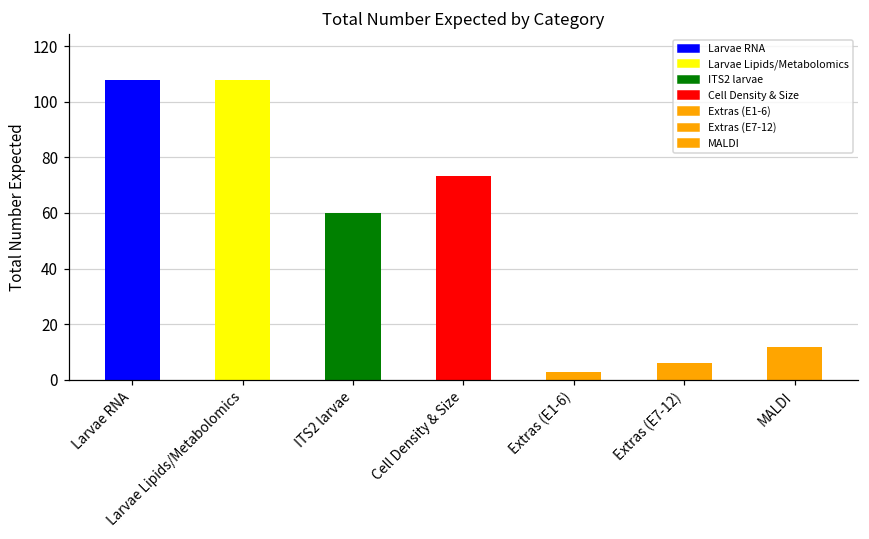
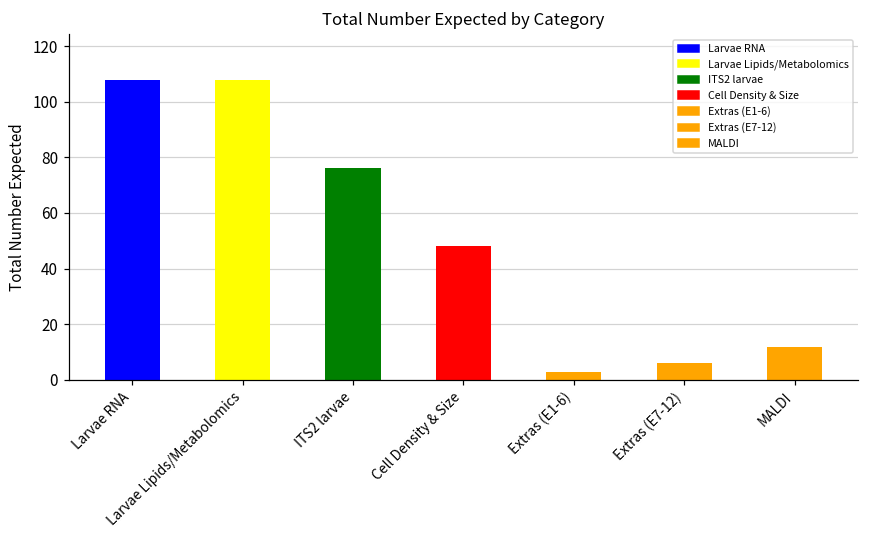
ITS2 larvae: 60 -> 76
Cell Density & Size: 73 -> 48
